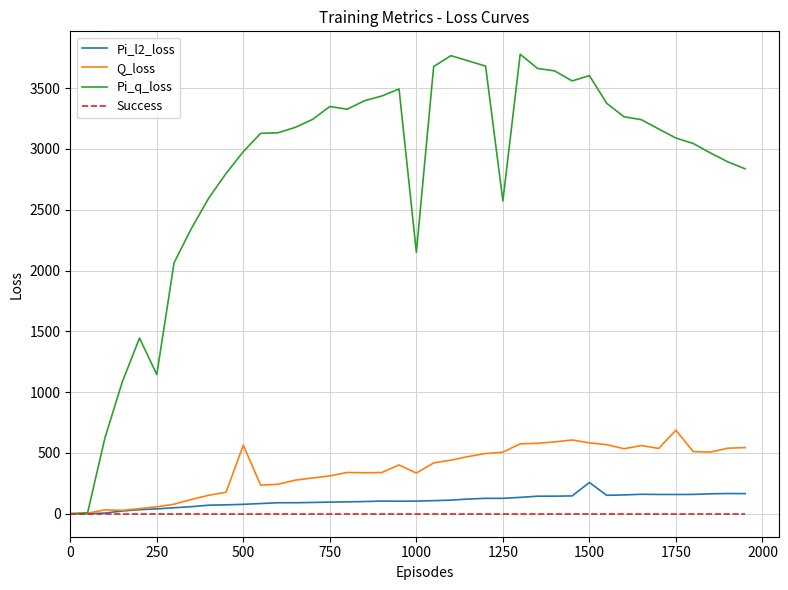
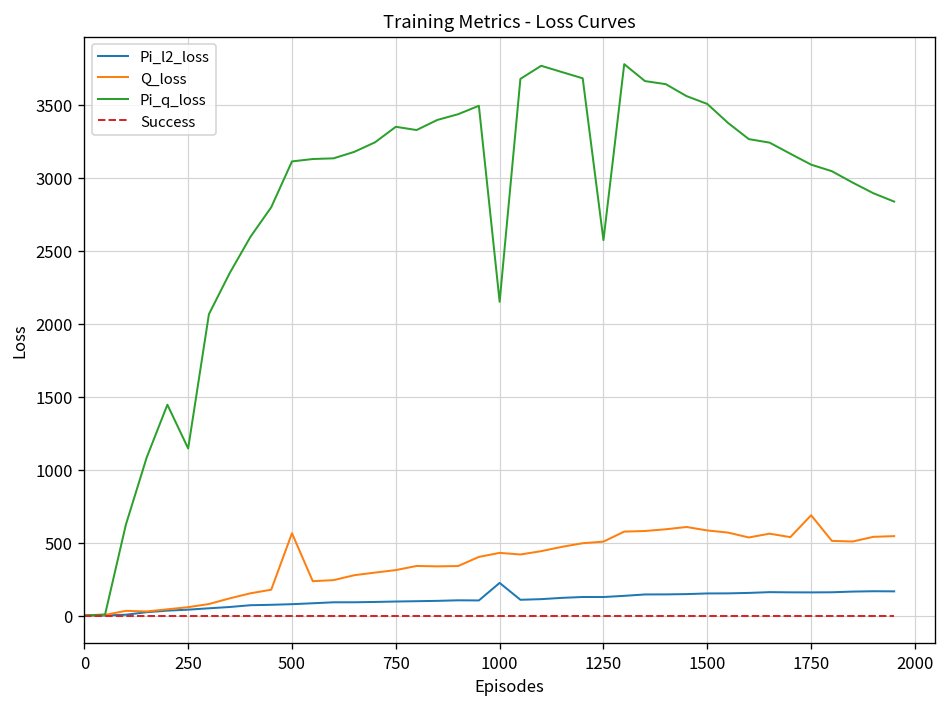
Pi_q_loss, 500: 2980 -> 3110
Pi_l2_loss, 1000: 100 -> 220
Q_loss, 1000: 330 -> 430
Pi_l2_loss, 1500: 260 -> 150
Pi_q_loss, 1500: 3600 -> 3510
